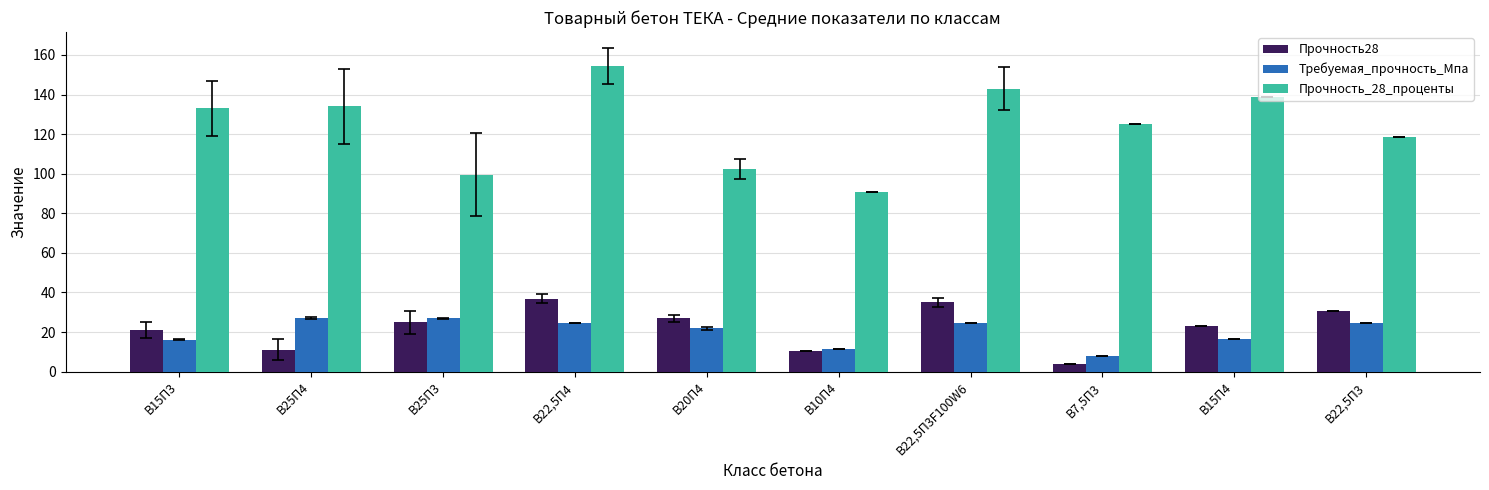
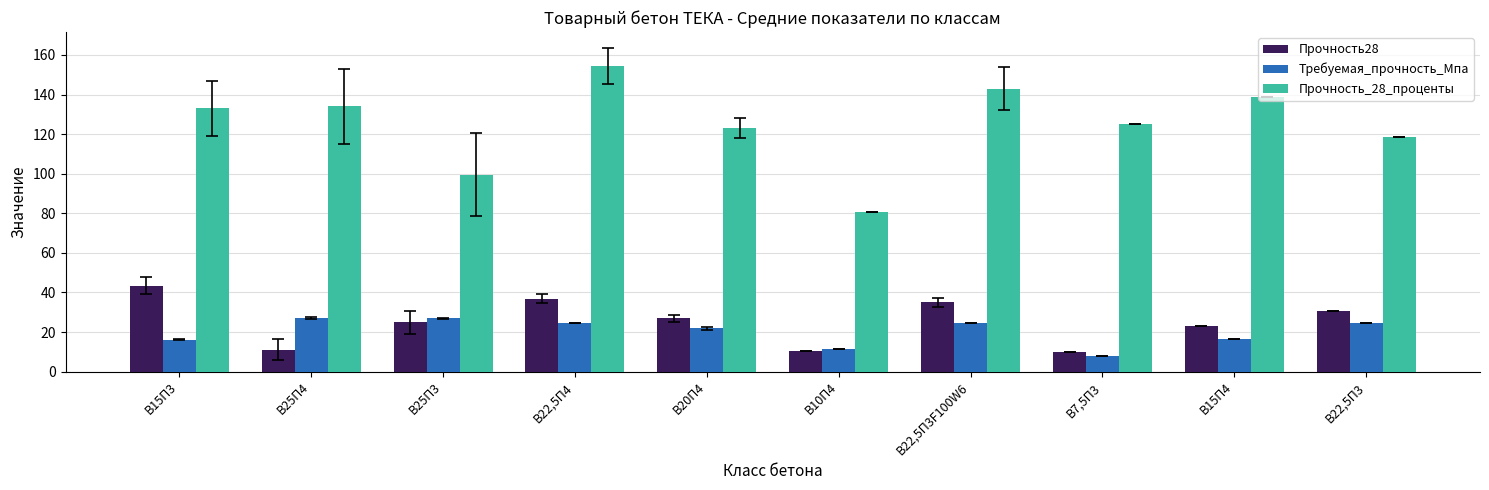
Прочность28, В15П3: 21 -> 43
Прочность_28_проценты, В20П4: 102 -> 123
Прочность_28_проценты, В10П4: 91 -> 81
Прочность28, В7,5П3: 4 -> 10
